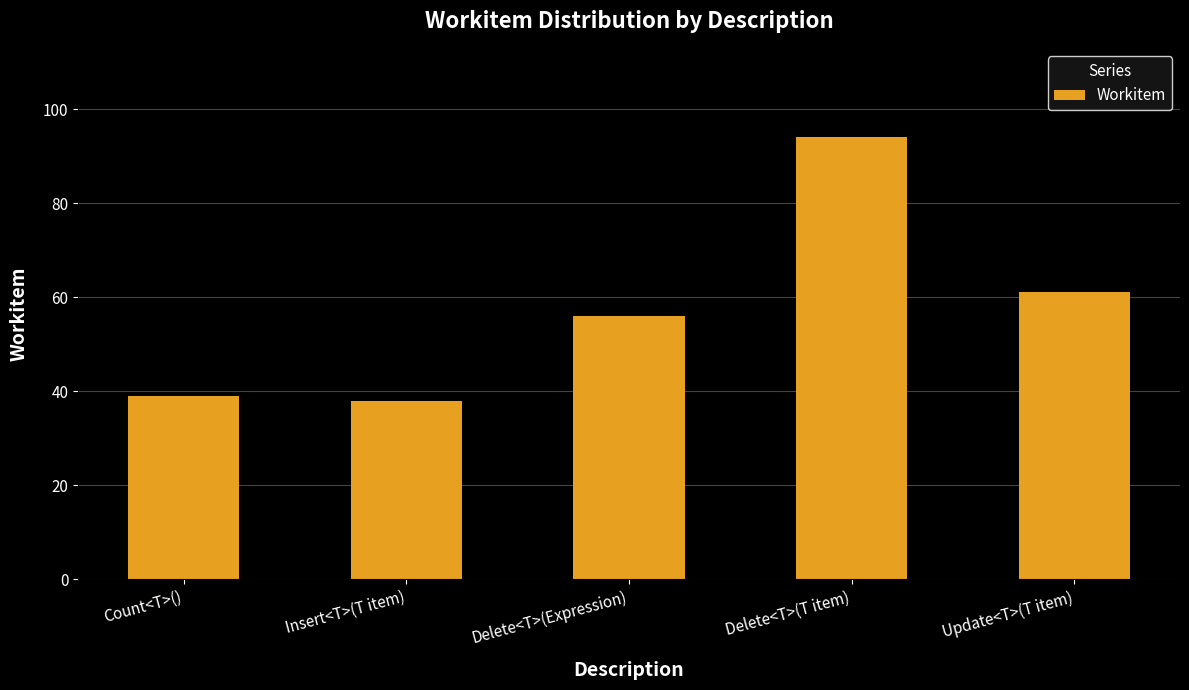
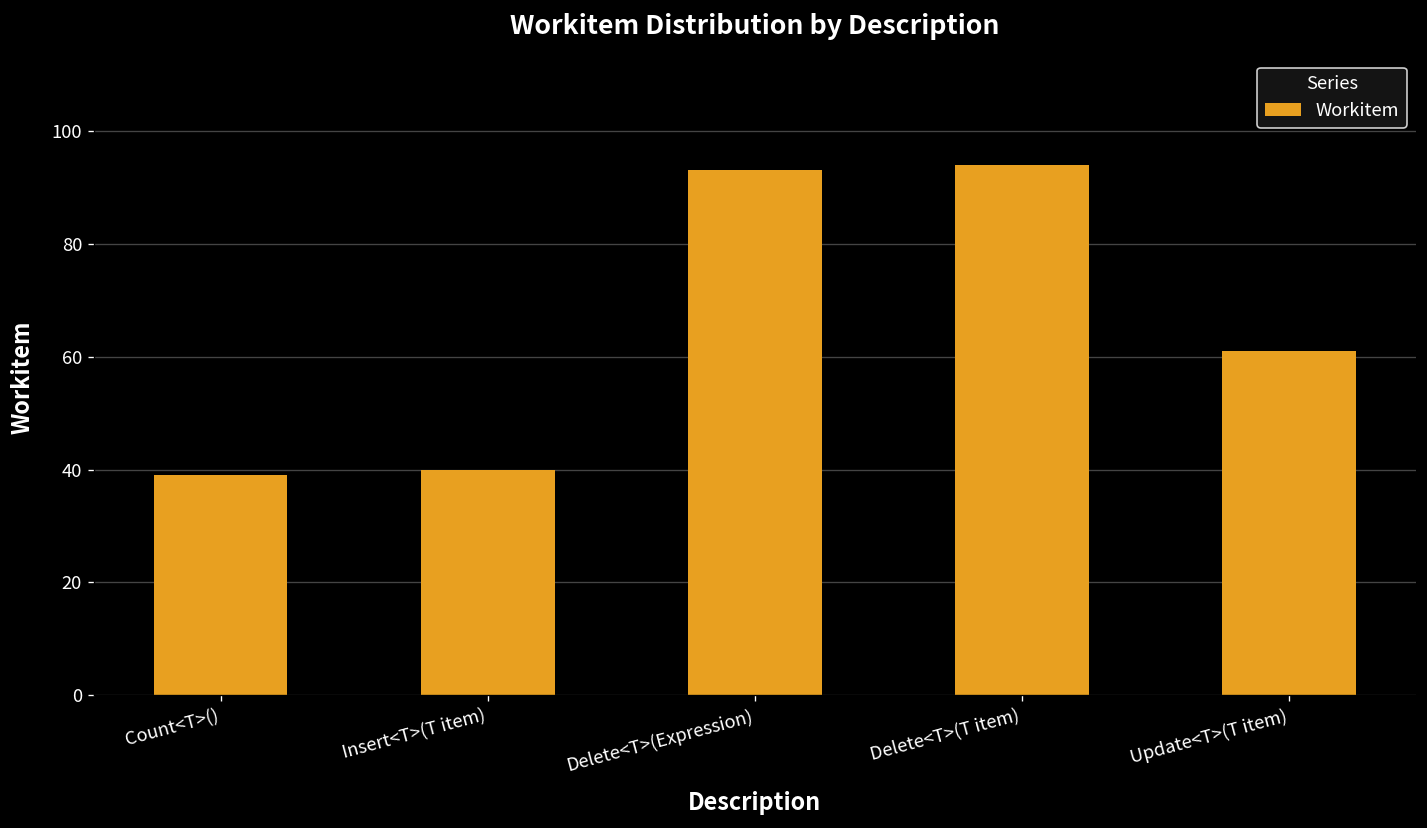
Insert<T>(T item): 38 -> 40
Delete<T>(Expression): 56 -> 93
